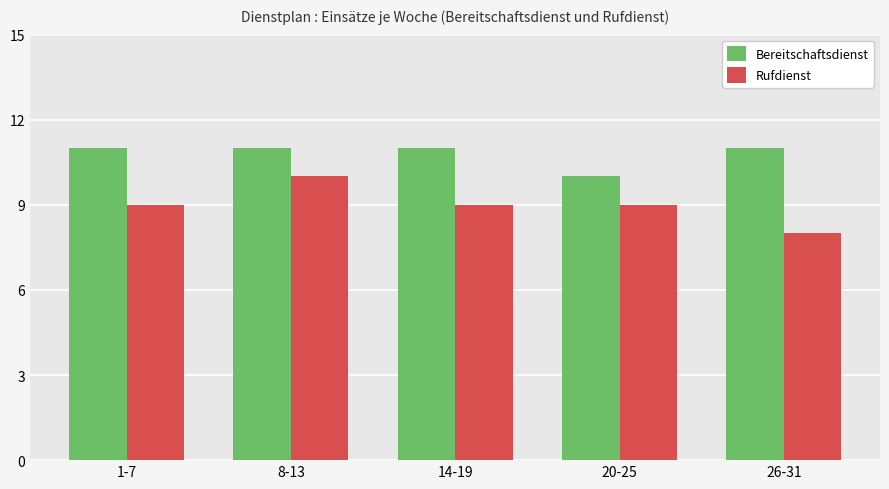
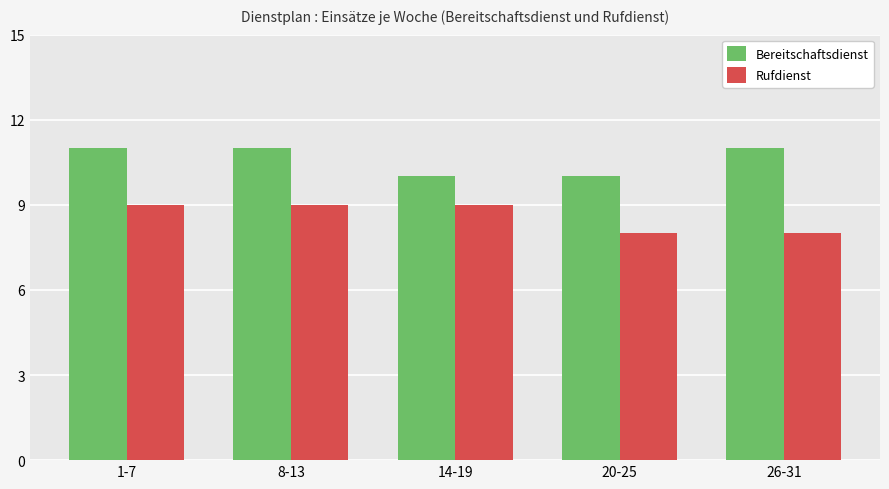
Rufdienst, 8-13: 10 -> 9
Bereitschaftsdienst, 14-19: 11 -> 10
Rufdienst, 20-25: 9 -> 8
